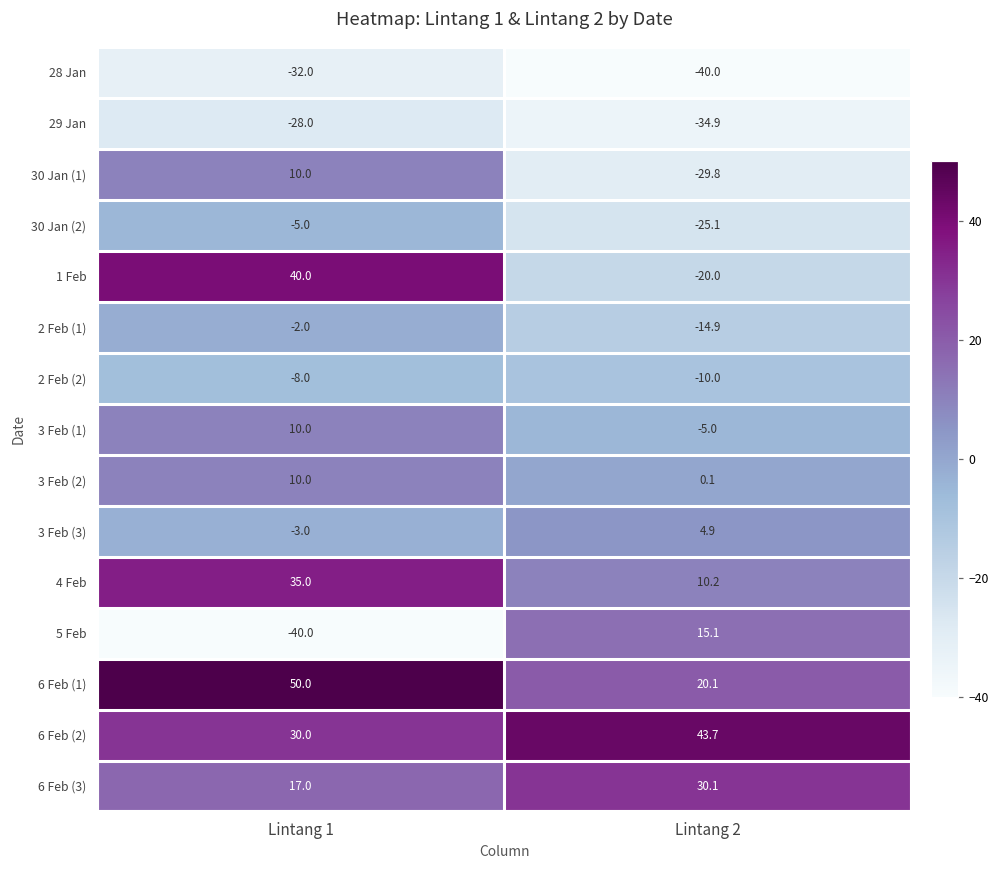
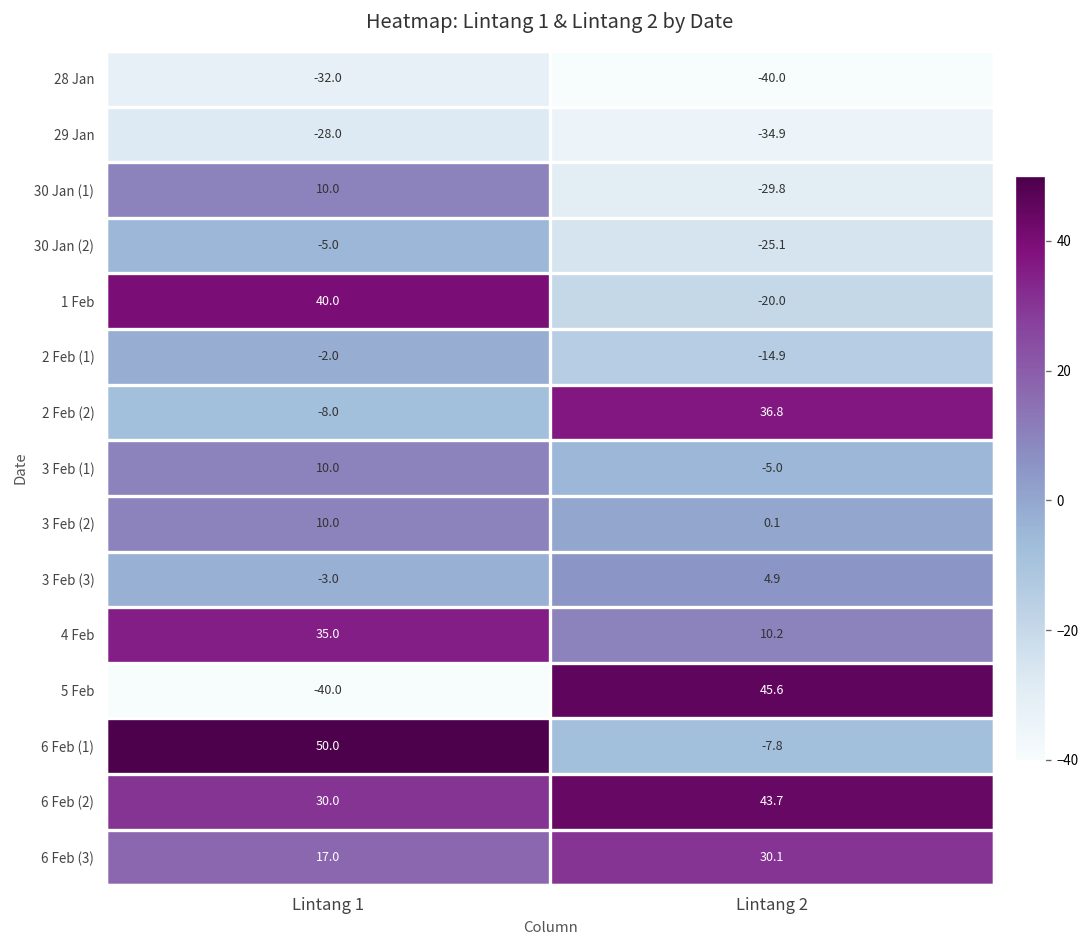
2 Feb (2), Lintang 2: -10.0 -> 36.8
5 Feb, Lintang 2: 15.1 -> 45.6
6 Feb (1), Lintang 2: 20.1 -> -7.8
